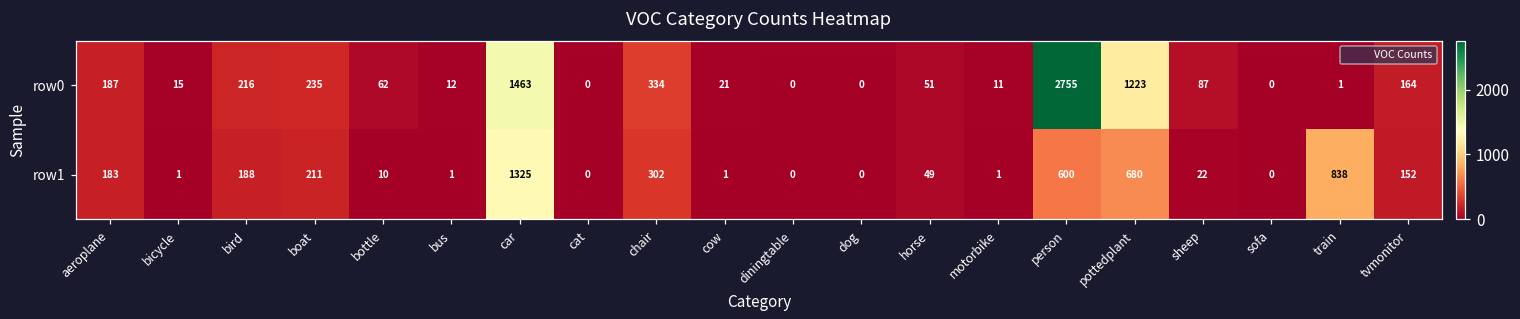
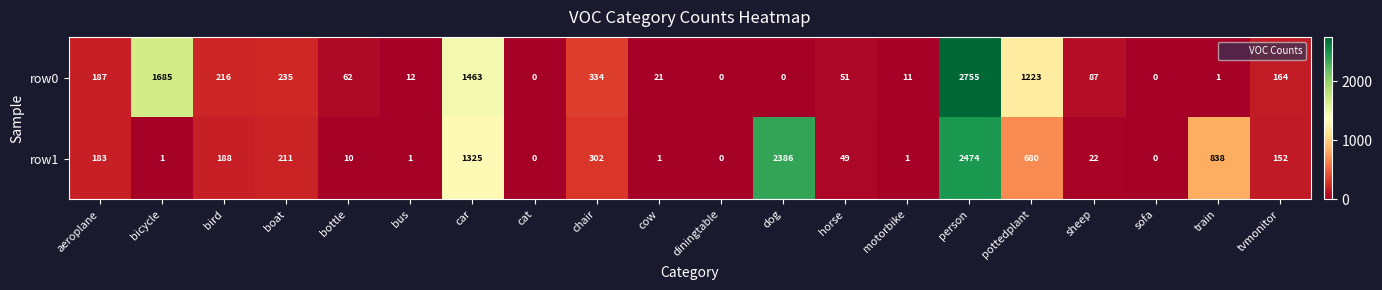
row0, bicycle: 15 -> 1685
row1, dog: 0 -> 2386
row1, person: 600 -> 2474
